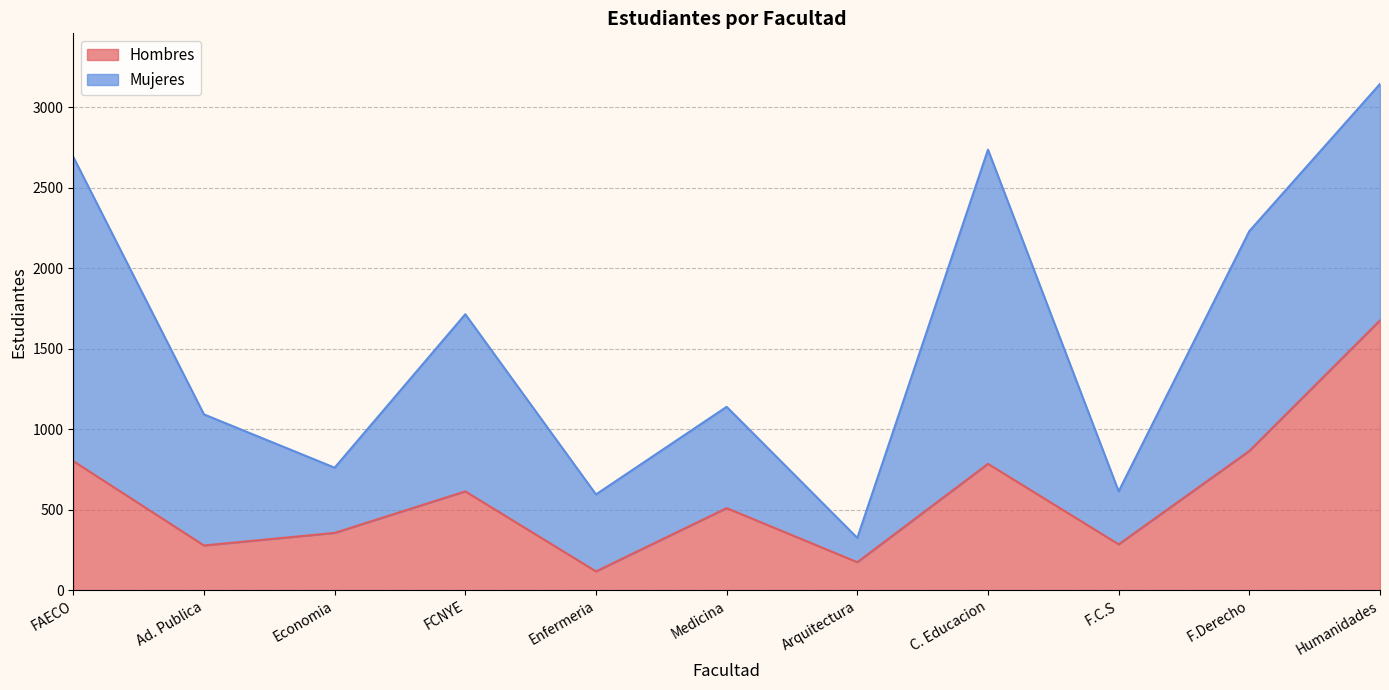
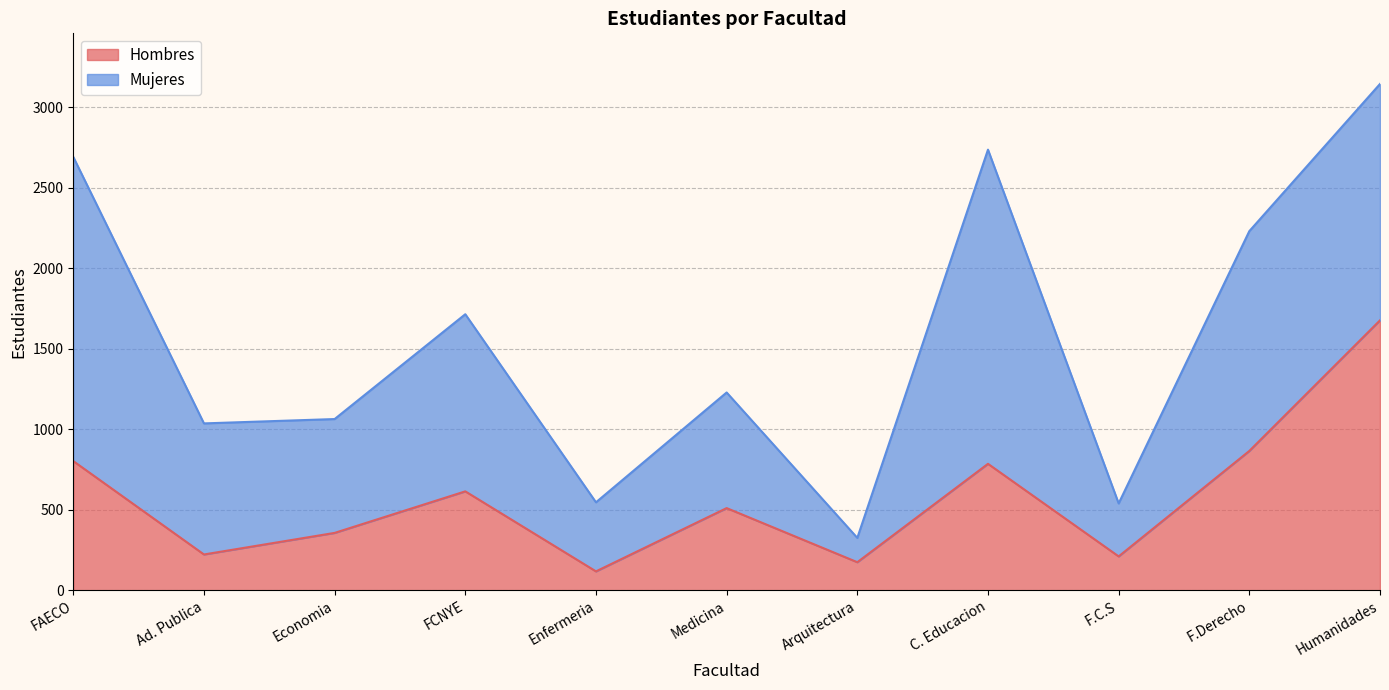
Hombres, Ad. Publica: 280 -> 220
Mujeres, Economia: 410 -> 710
Mujeres, Enfermeria: 480 -> 430
Mujeres, Medicina: 630 -> 720
Hombres, F.C.S: 290 -> 210
